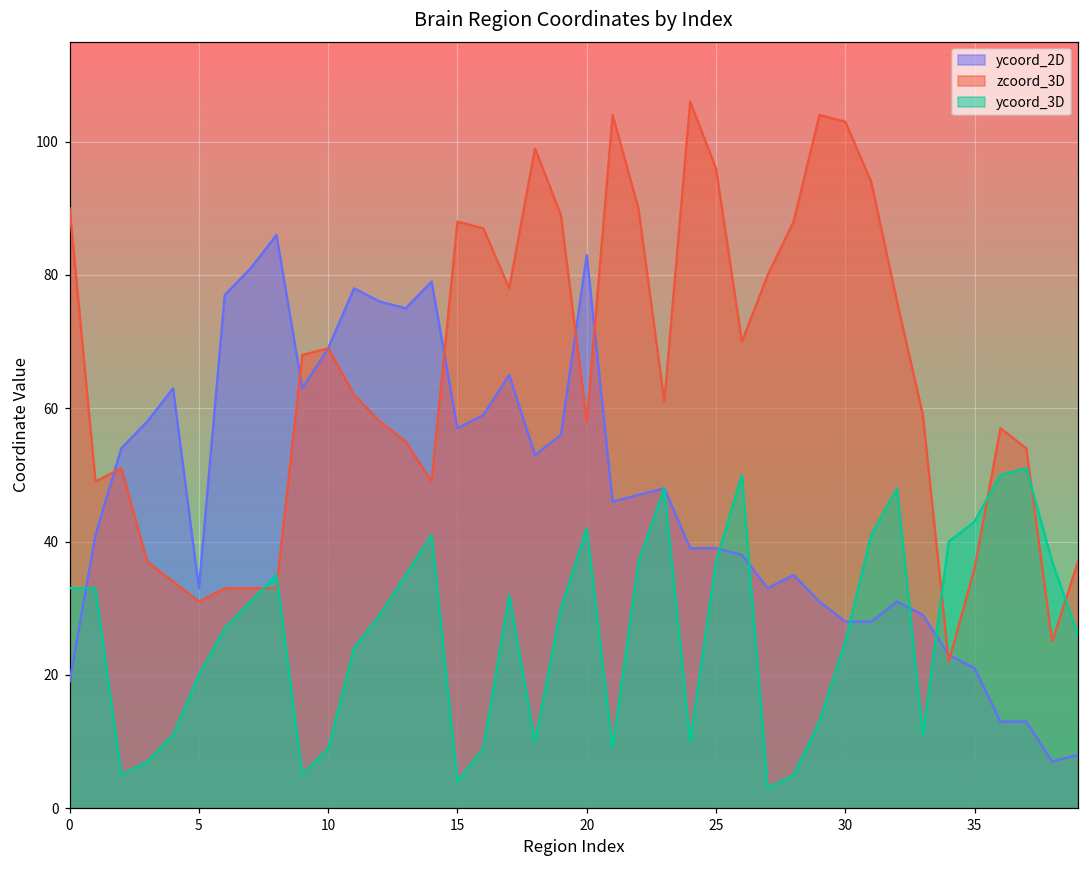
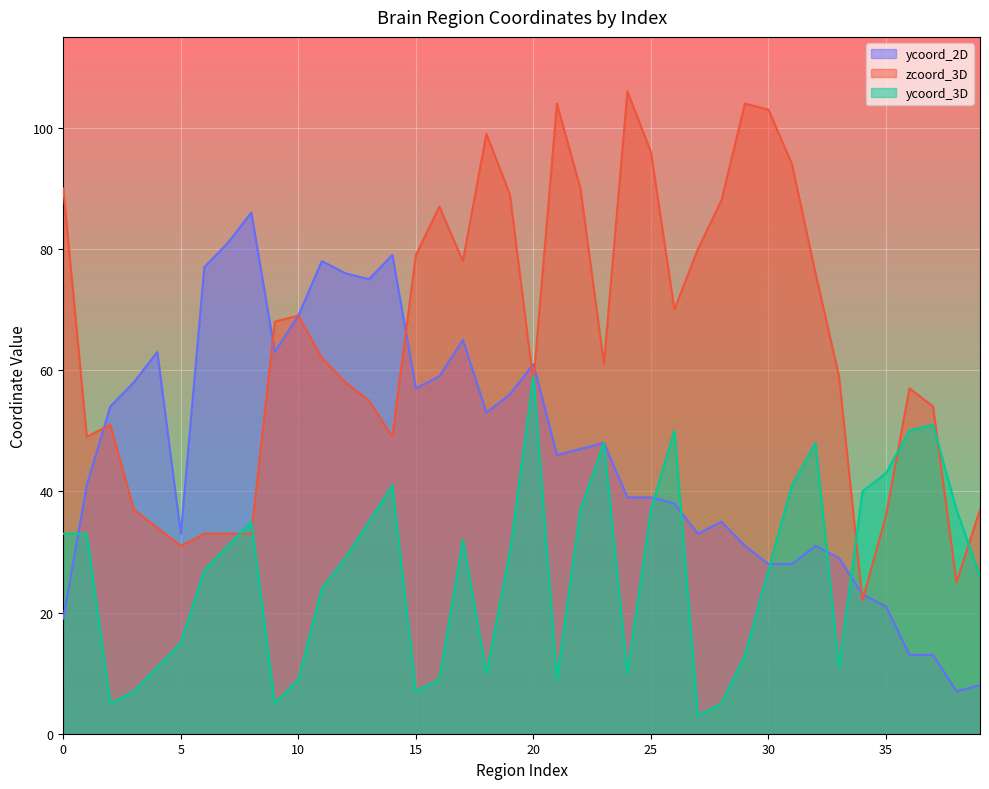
ycoord_3D, 5: 20 -> 15
zcoord_3D, 15: 88 -> 79
ycoord_3D, 15: 4 -> 7
ycoord_2D, 20: 83 -> 61
ycoord_3D, 20: 42 -> 59
ycoord_3D, 30: 25 -> 27
